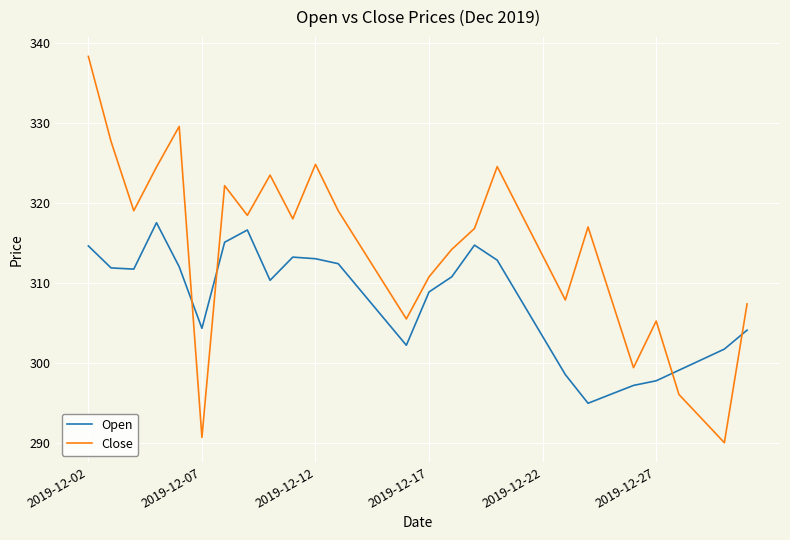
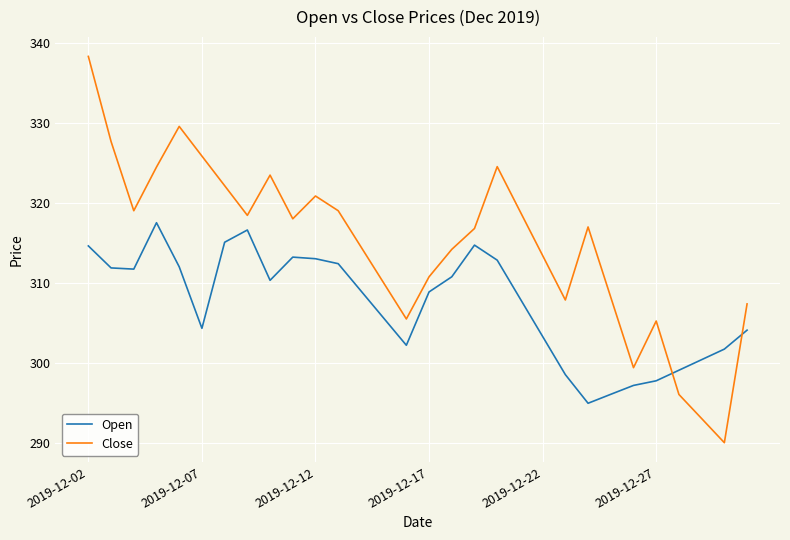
Close, 2019-12-07: 291 -> 326
Close, 2019-12-12: 325 -> 321
